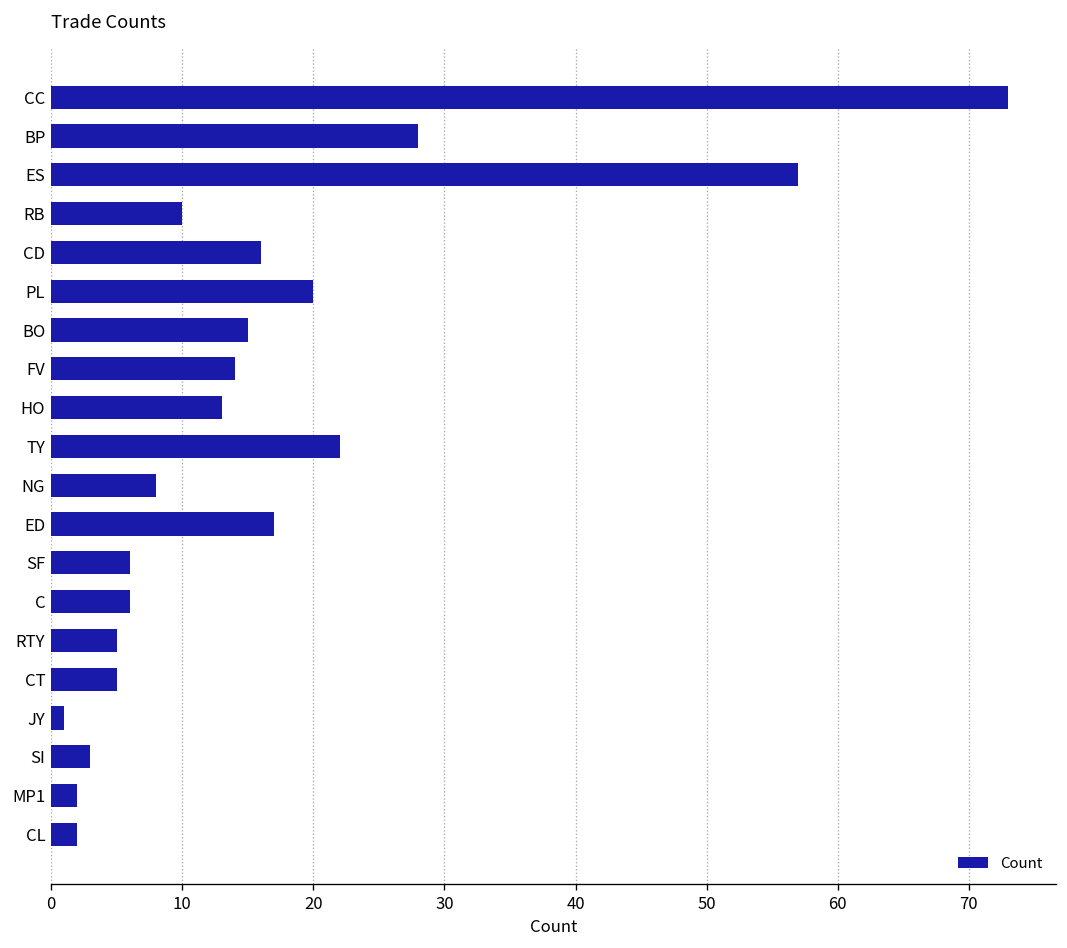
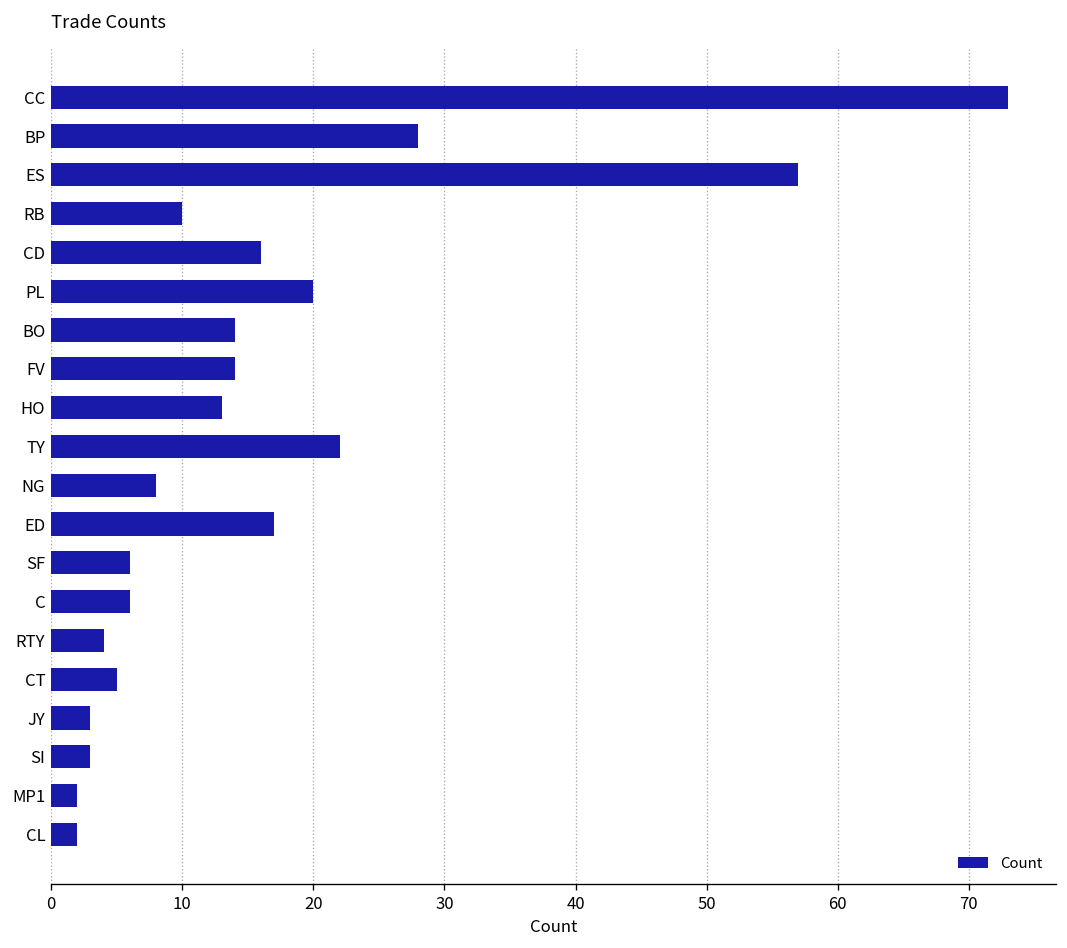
BO: 15 -> 14
RTY: 5 -> 4
JY: 1 -> 3
